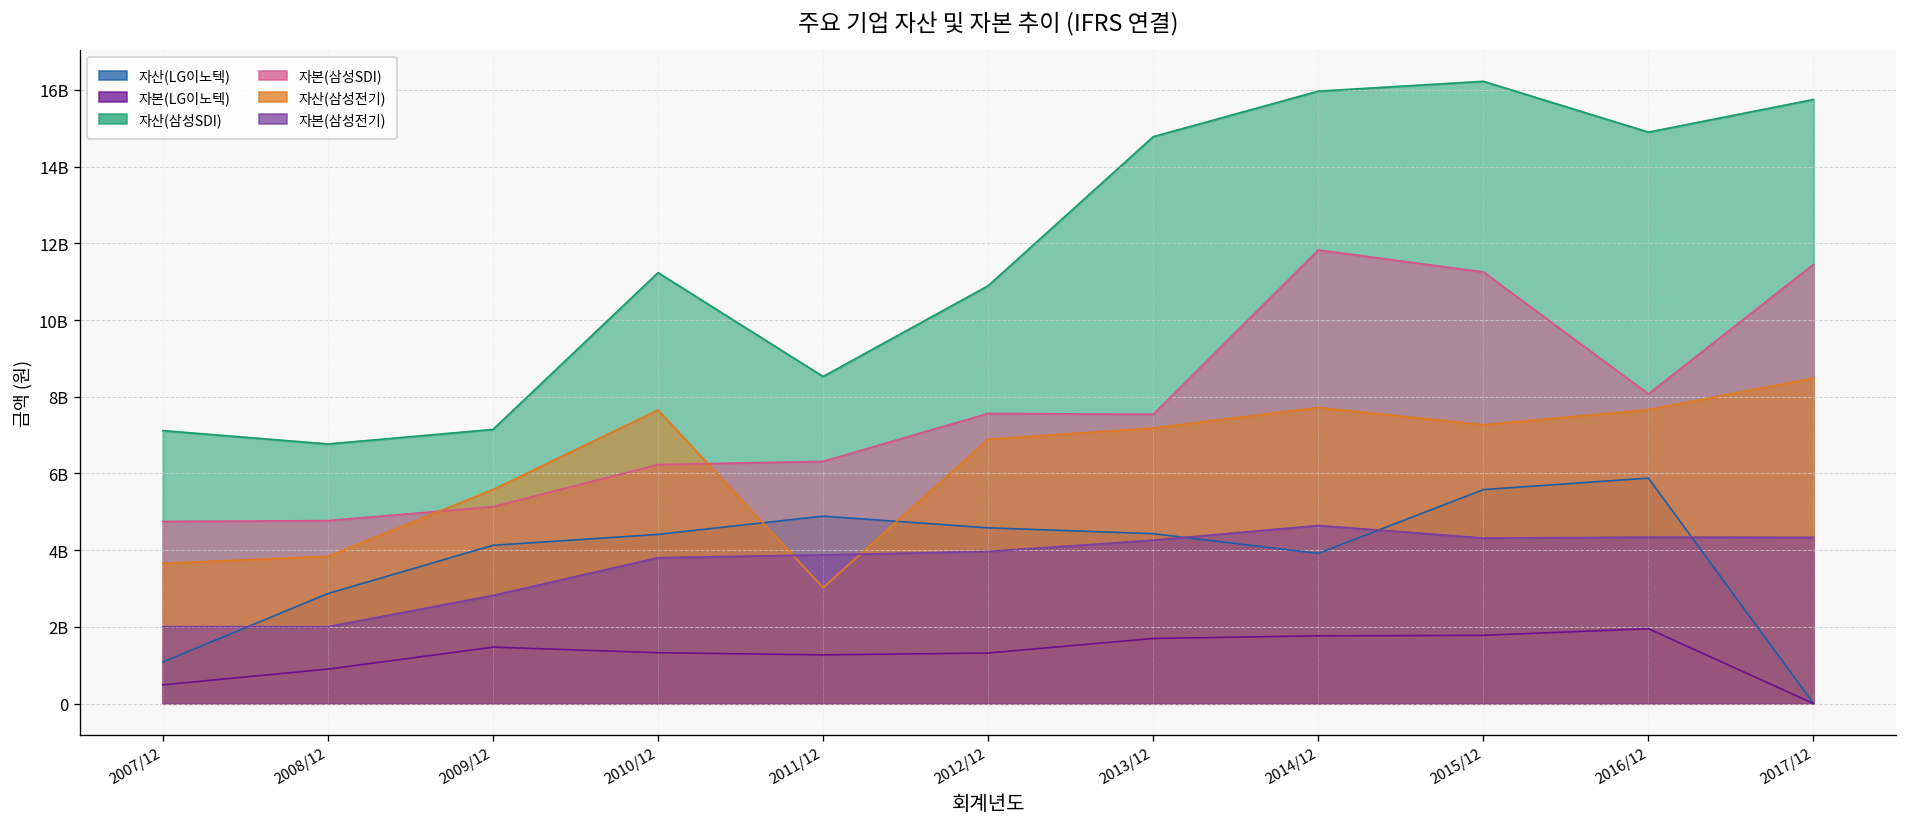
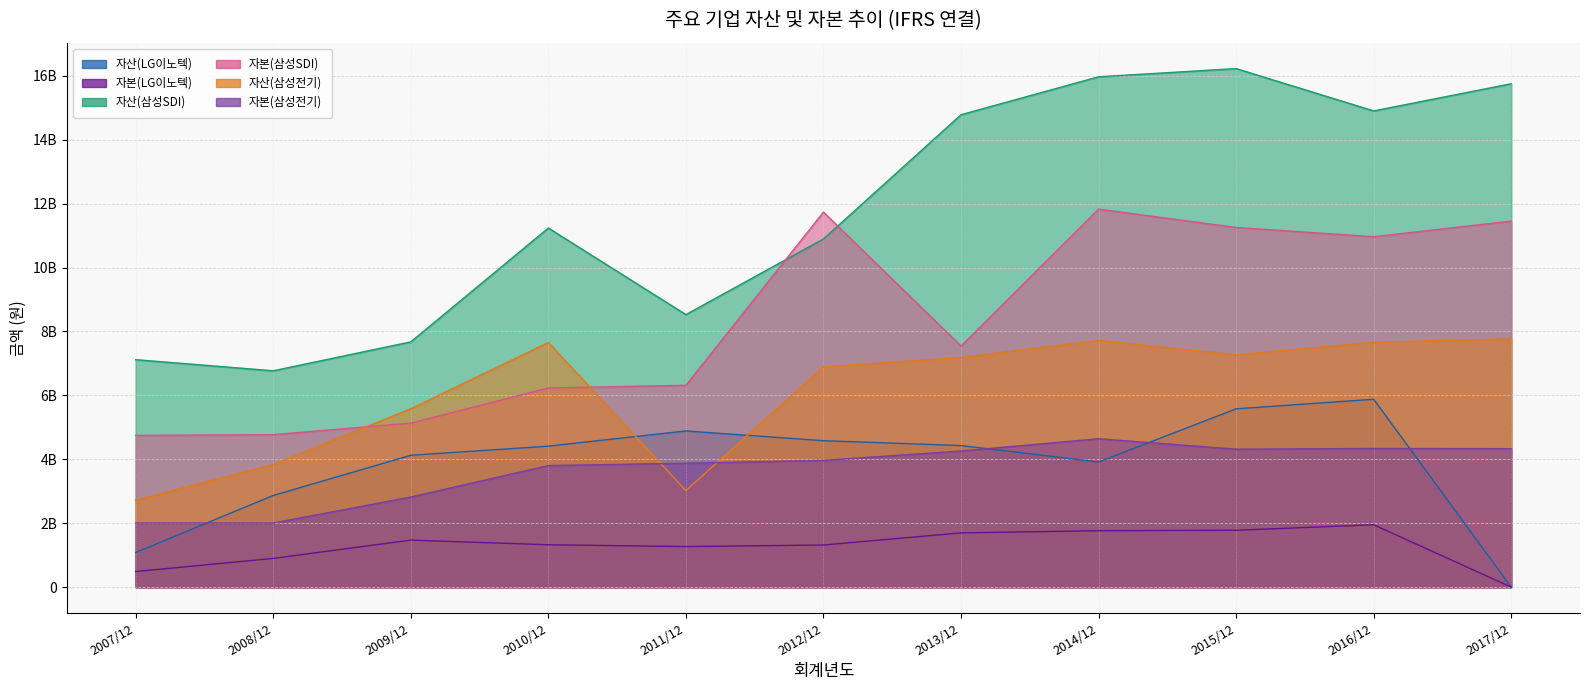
자산(삼성전기), 2007/12: 3700000000 -> 2700000000
자산(삼성SDI), 2009/12: 7100000000 -> 7700000000
자본(삼성SDI), 2012/12: 7600000000 -> 11700000000
자본(삼성SDI), 2016/12: 8100000000 -> 11000000000
자산(삼성전기), 2017/12: 8500000000 -> 7800000000
